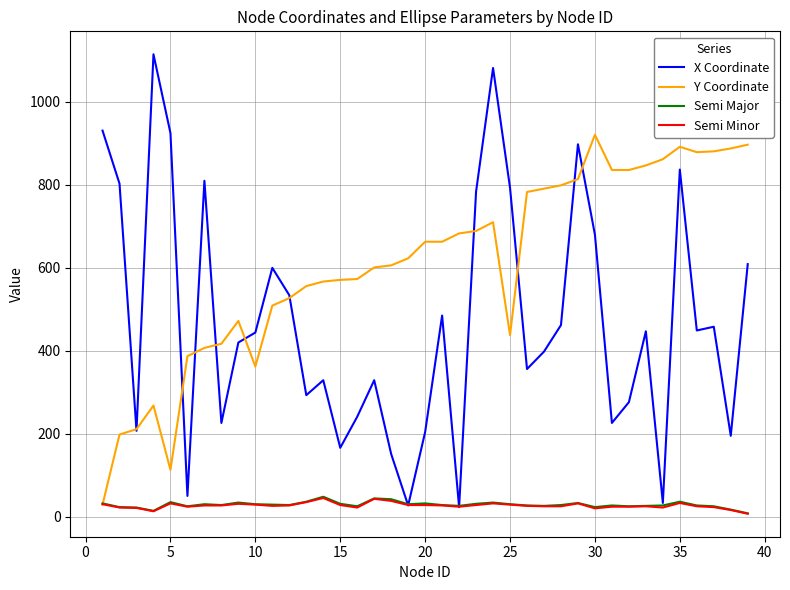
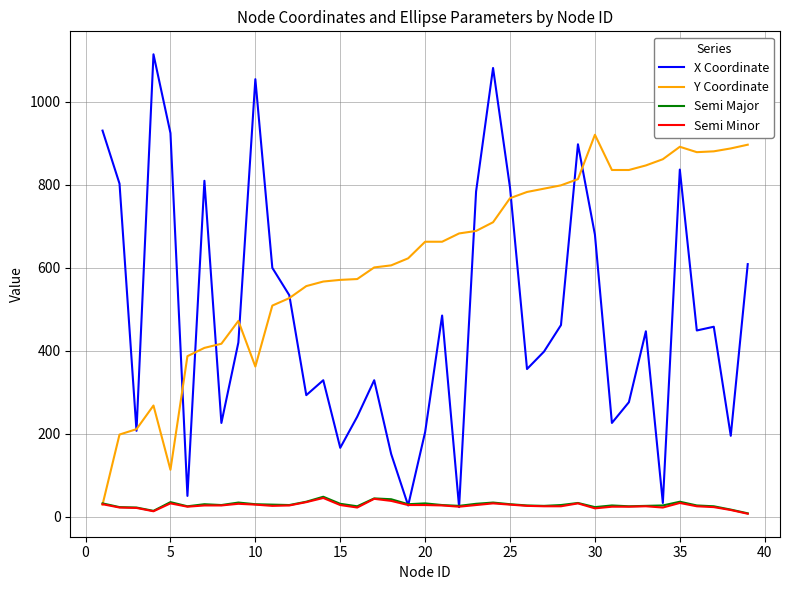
X Coordinate, 10: 440 -> 1060
Y Coordinate, 25: 440 -> 770
